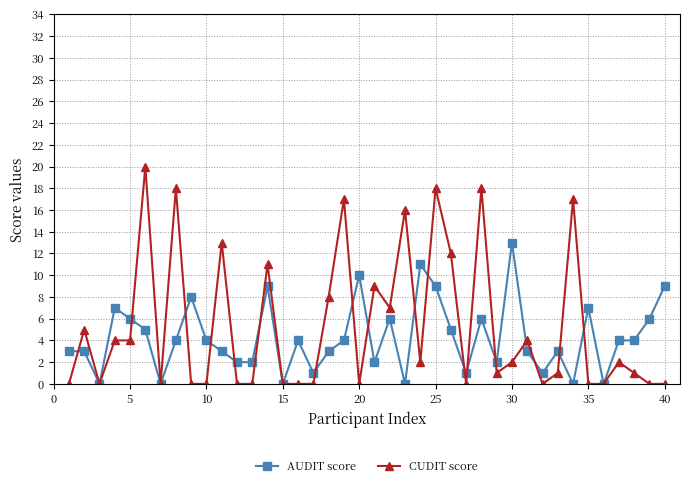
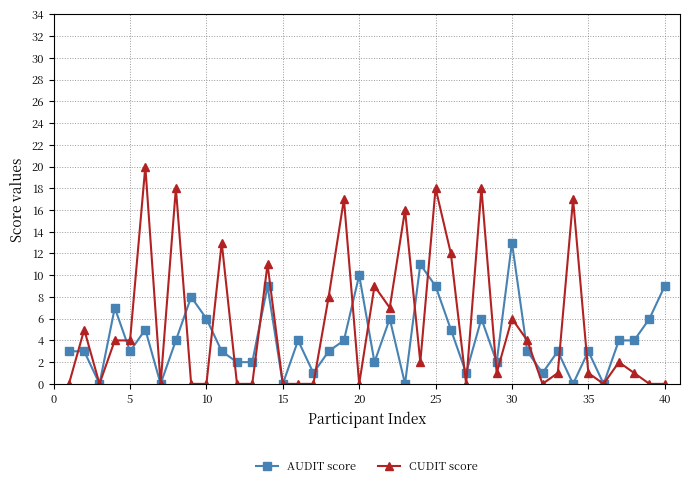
AUDIT score, 5: 6 -> 3
AUDIT score, 10: 4 -> 6
CUDIT score, 30: 2 -> 6
AUDIT score, 35: 7 -> 3
CUDIT score, 35: 0 -> 1
